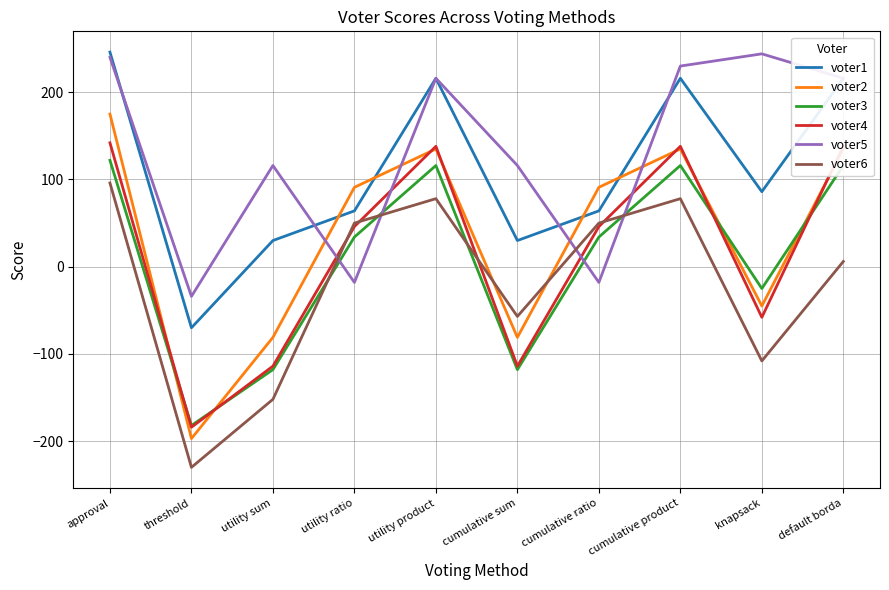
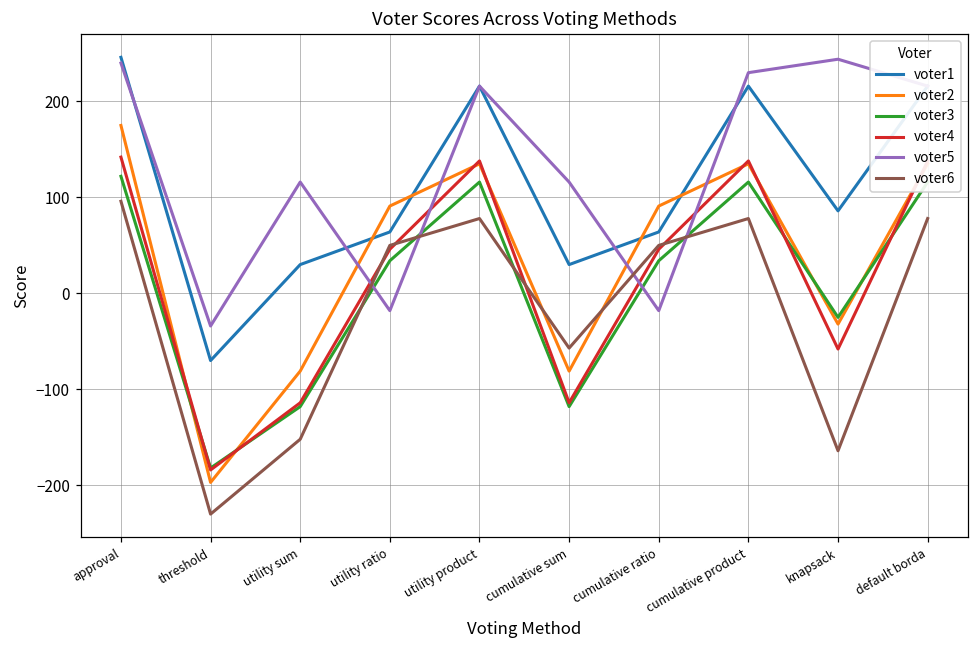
voter2, knapsack: -50 -> -30
voter6, knapsack: -110 -> -160
voter6, default borda: 10 -> 80
